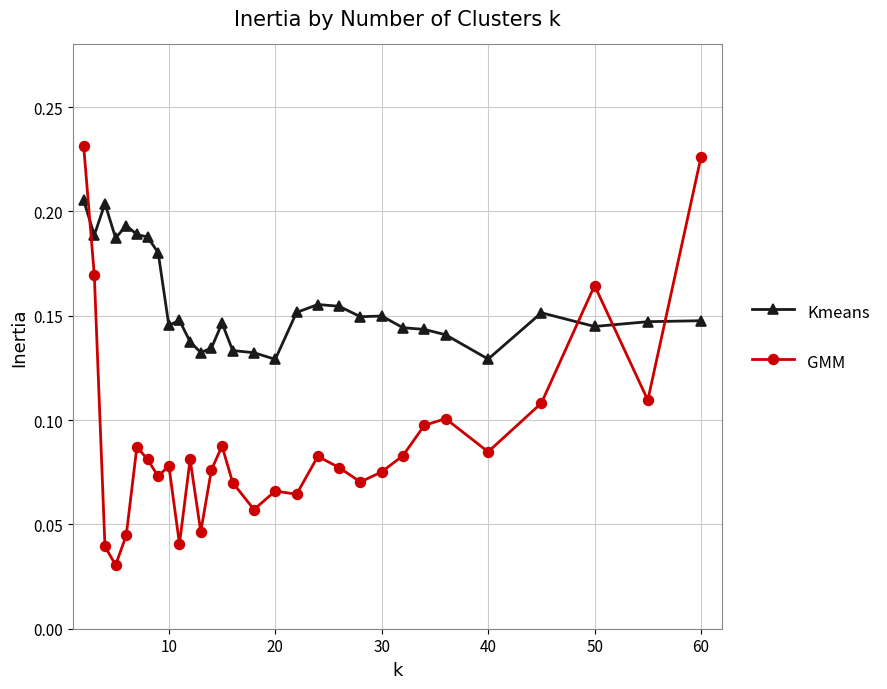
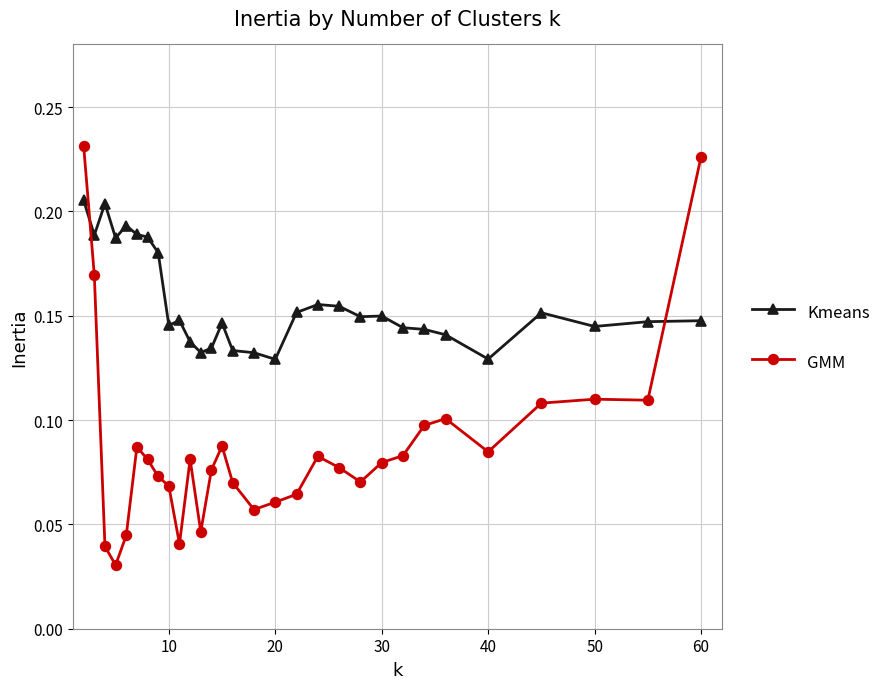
GMM, 10: 0.078 -> 0.068
GMM, 20: 0.066 -> 0.061
GMM, 30: 0.075 -> 0.080
GMM, 50: 0.164 -> 0.110
